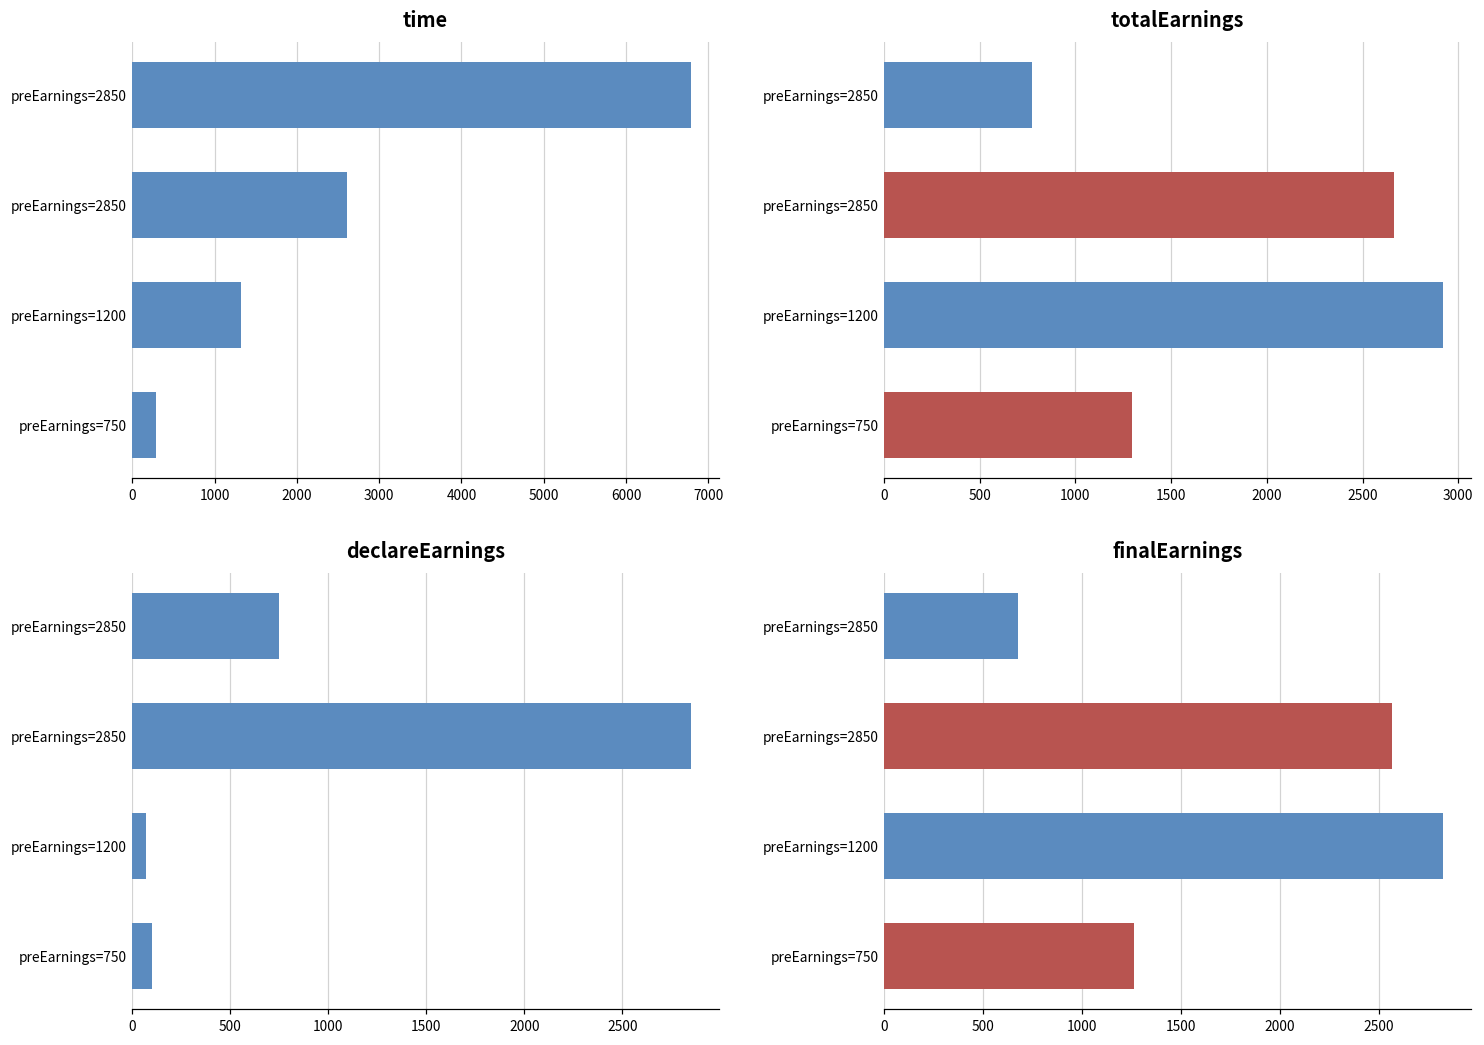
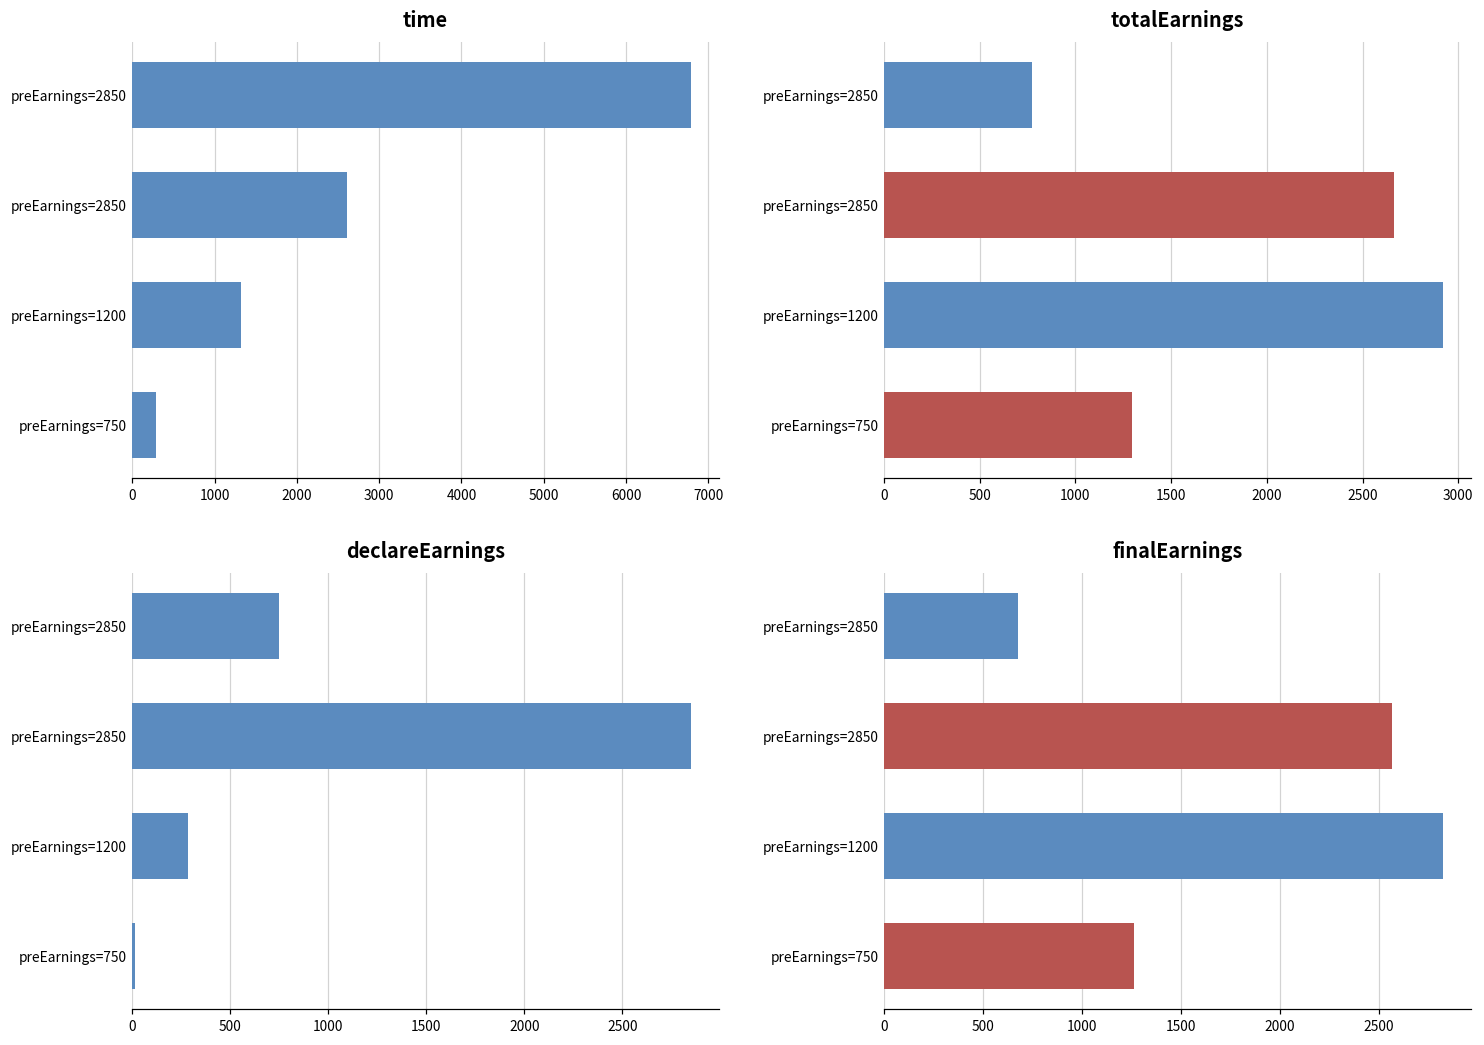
declareEarnings, preEarnings=1200: 70 -> 290
declareEarnings, preEarnings=750: 100 -> 10
